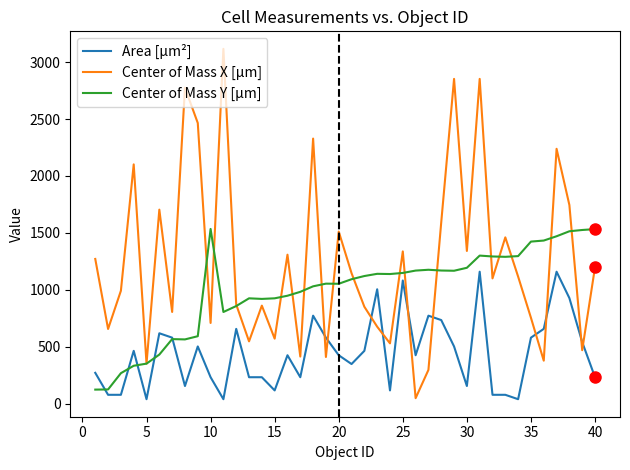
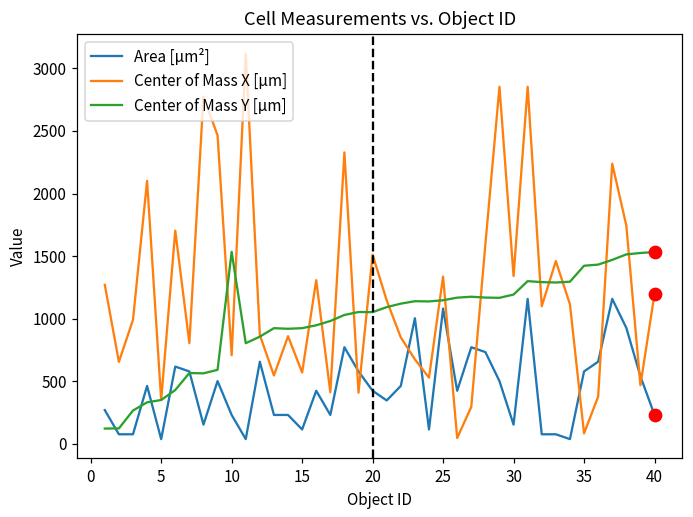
Center of Mass X [µm], 35: 750 -> 80
